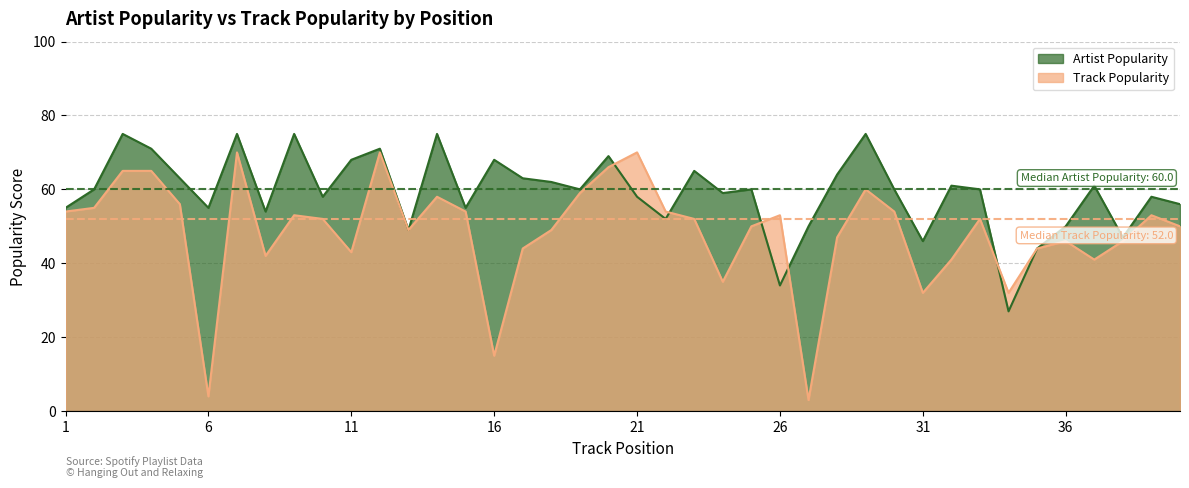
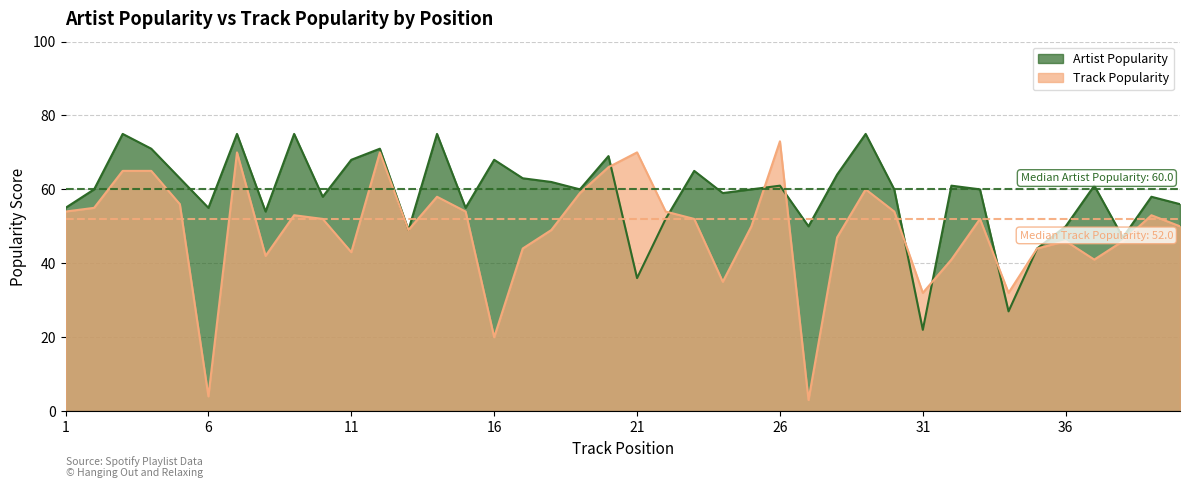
Track Popularity, 16: 15 -> 20
Artist Popularity, 21: 58 -> 36
Artist Popularity, 26: 34 -> 61
Track Popularity, 26: 53 -> 73
Artist Popularity, 31: 46 -> 22
